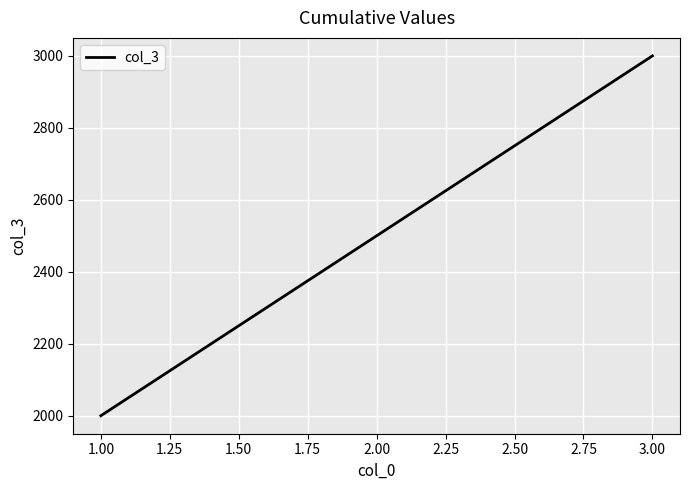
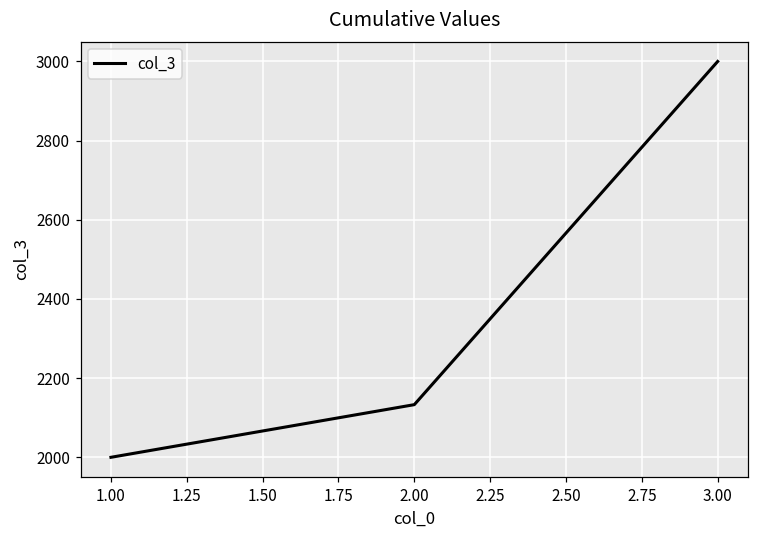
2.00: 2500 -> 2130
